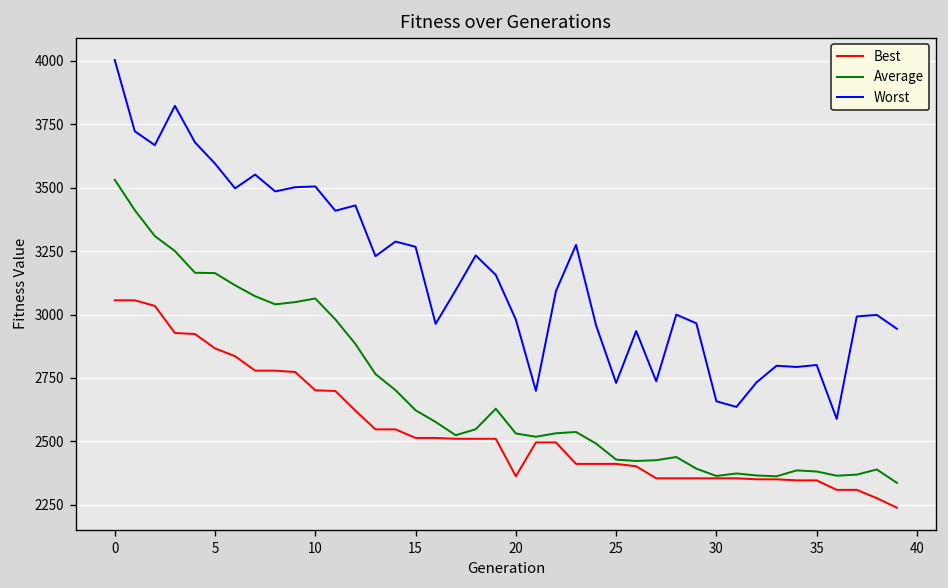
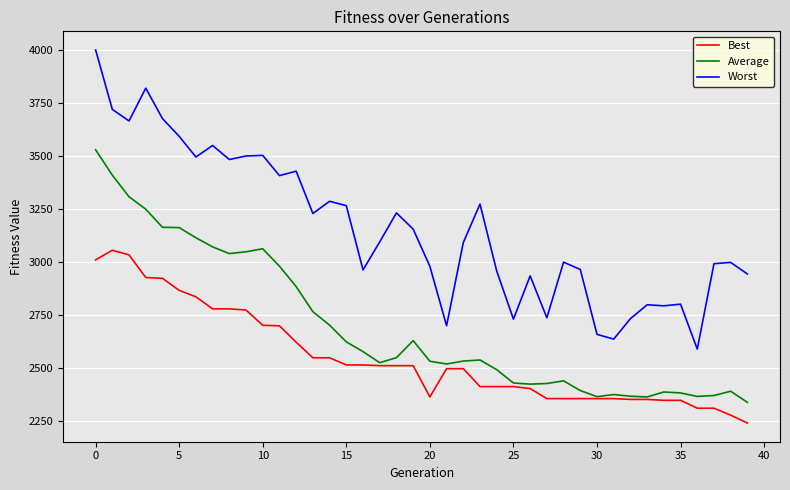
Best, 0: 3060 -> 3010
